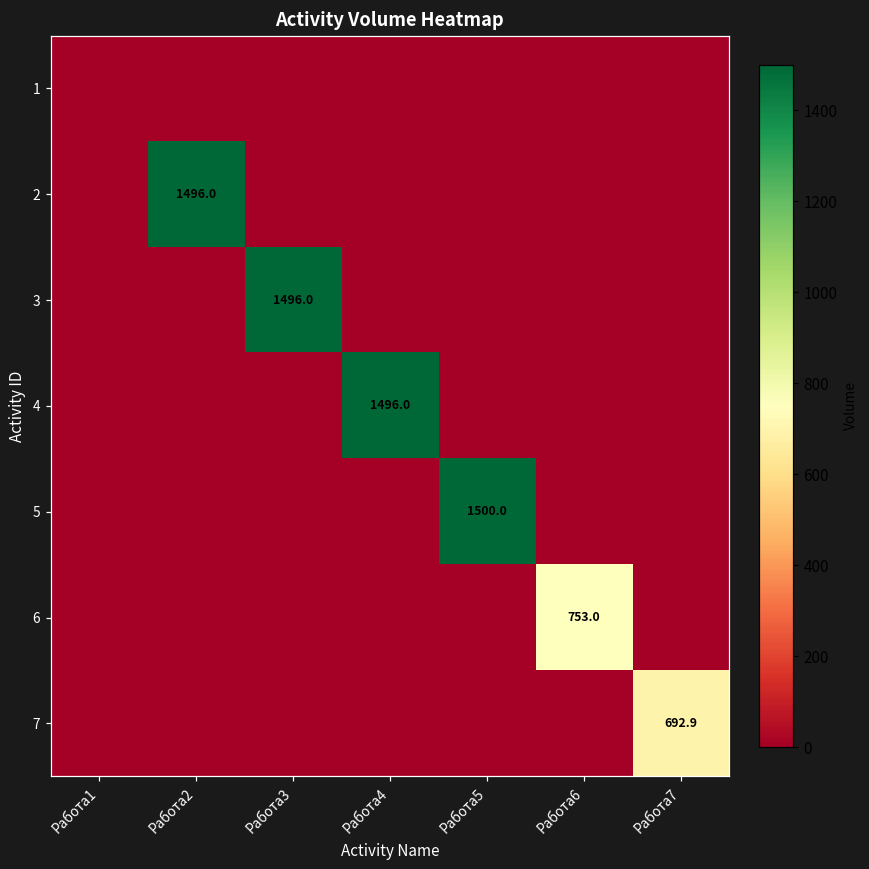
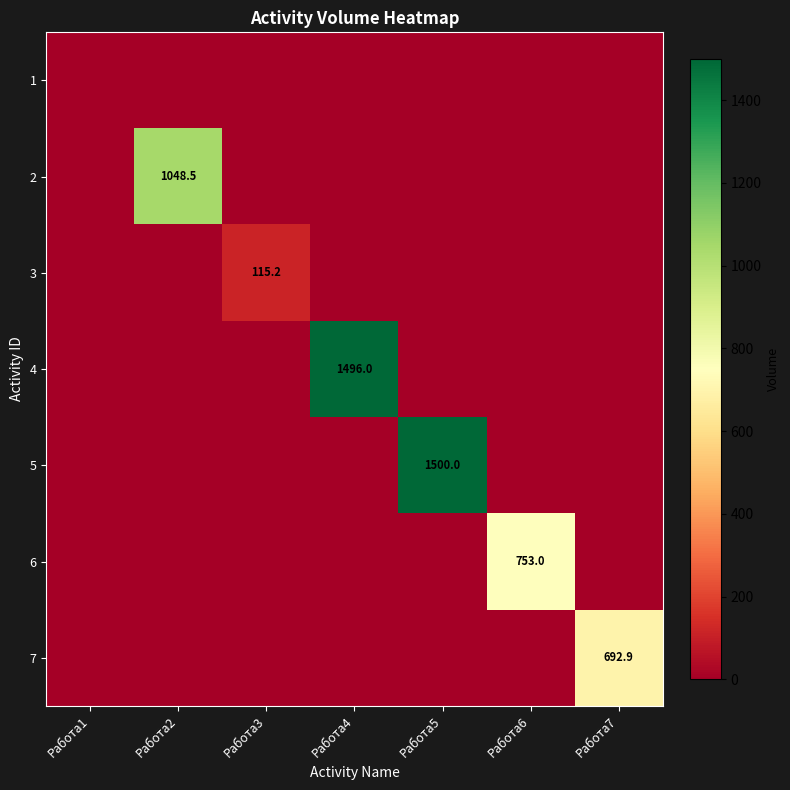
2, Работа2: 1496.0 -> 1048.5
3, Работа3: 1496.0 -> 115.2
